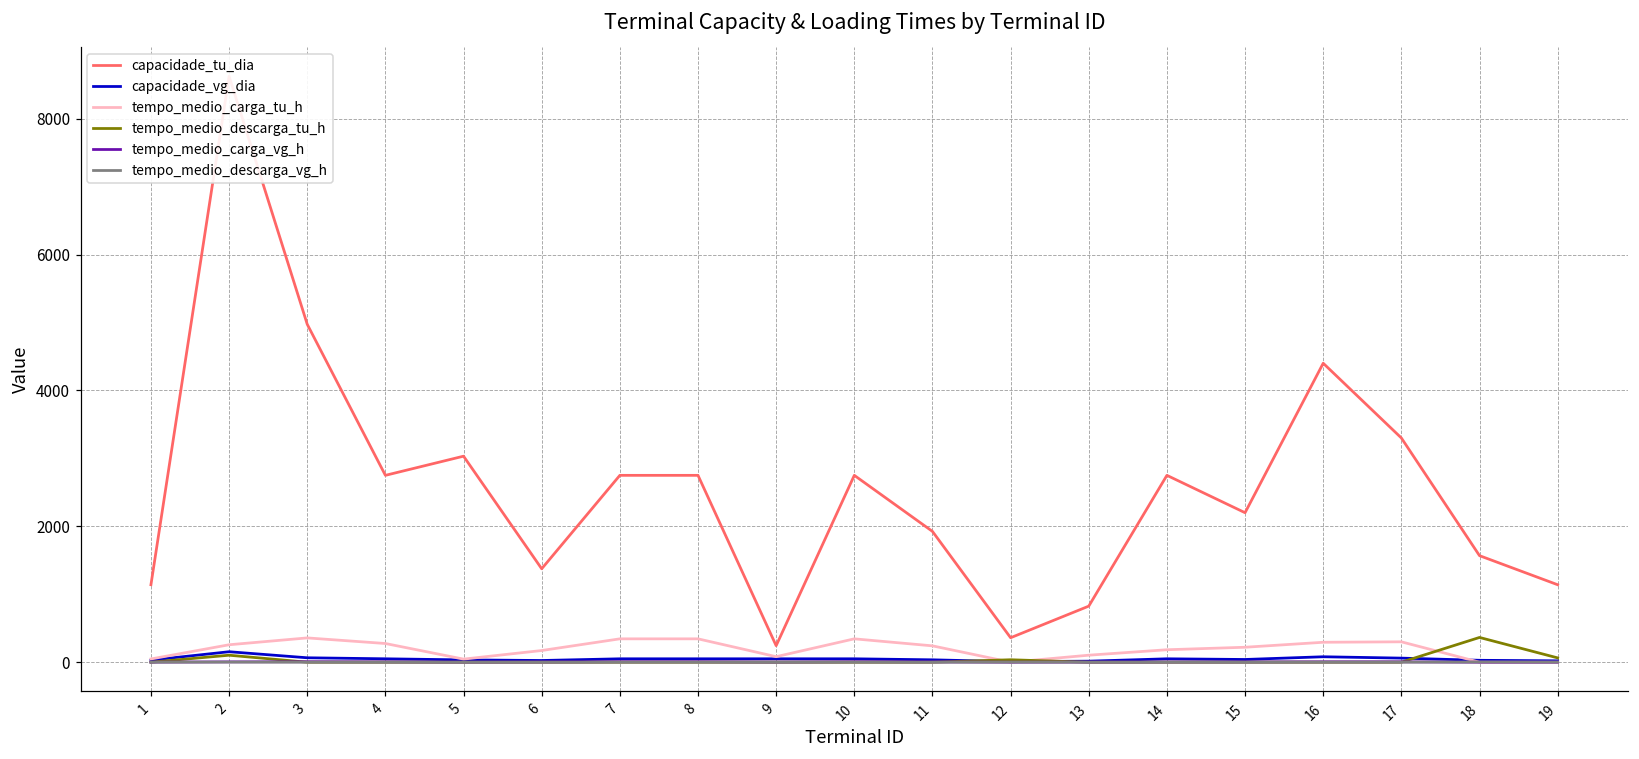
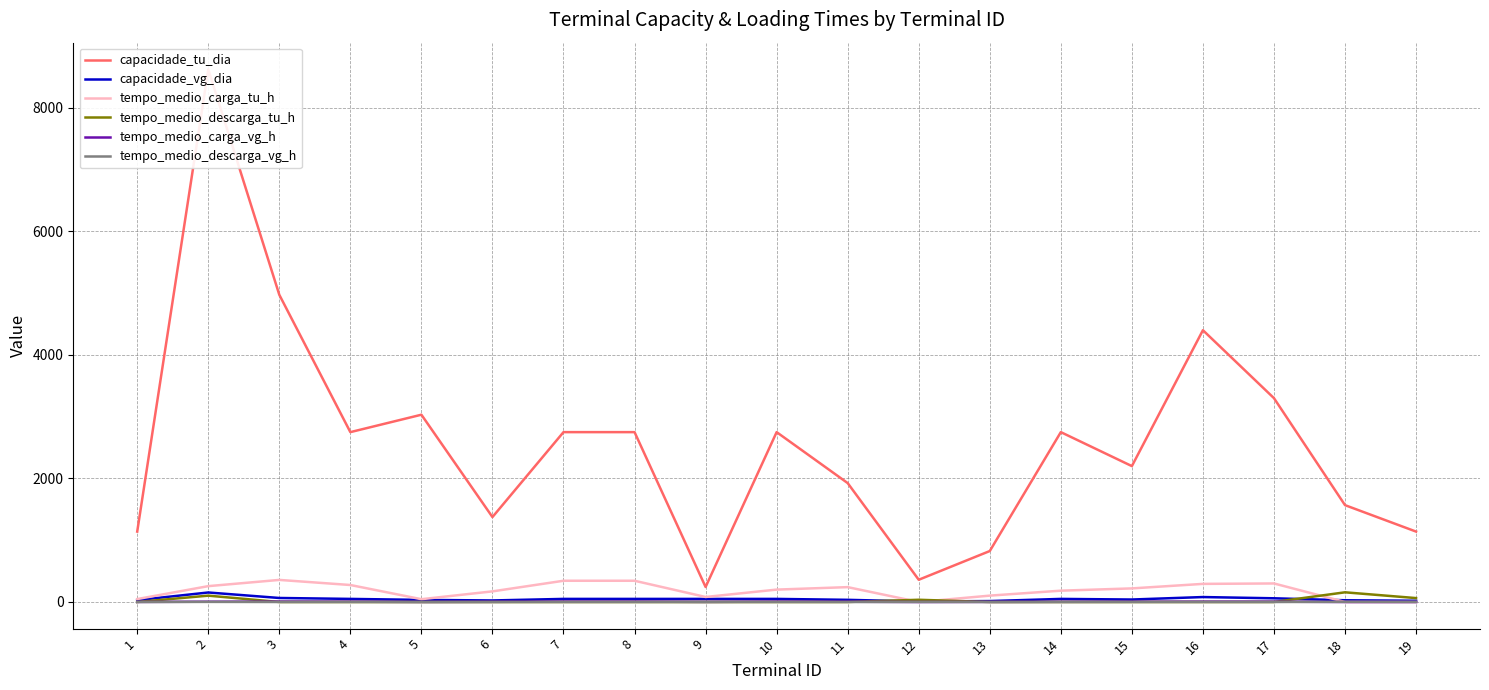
tempo_medio_carga_tu_h, 10: 300 -> 200
tempo_medio_descarga_tu_h, 18: 400 -> 200
